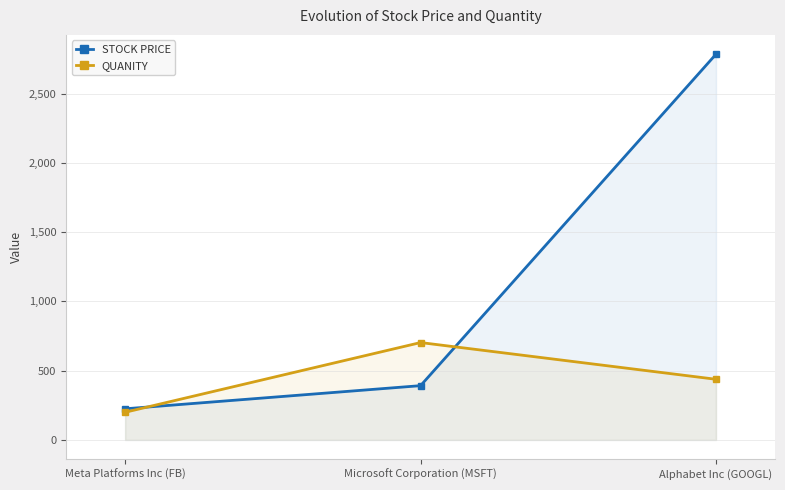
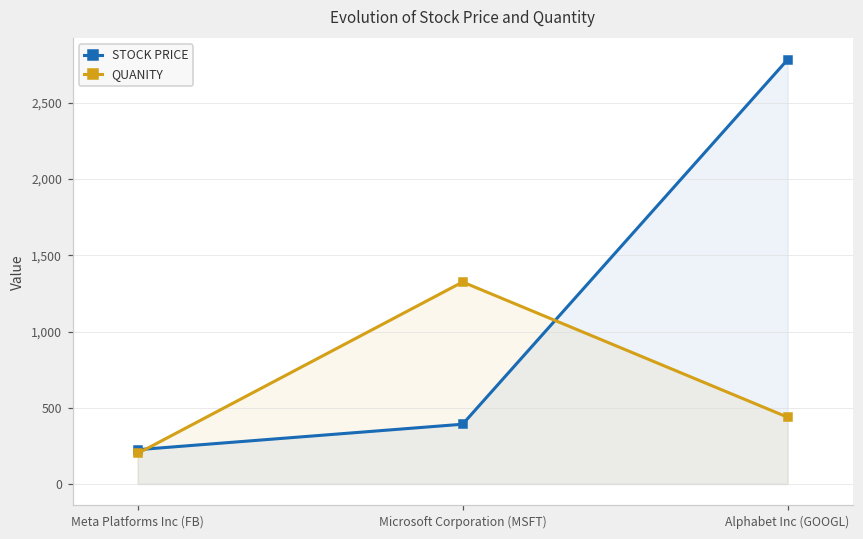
QUANITY, Microsoft Corporation (MSFT): 700 -> 1,330
